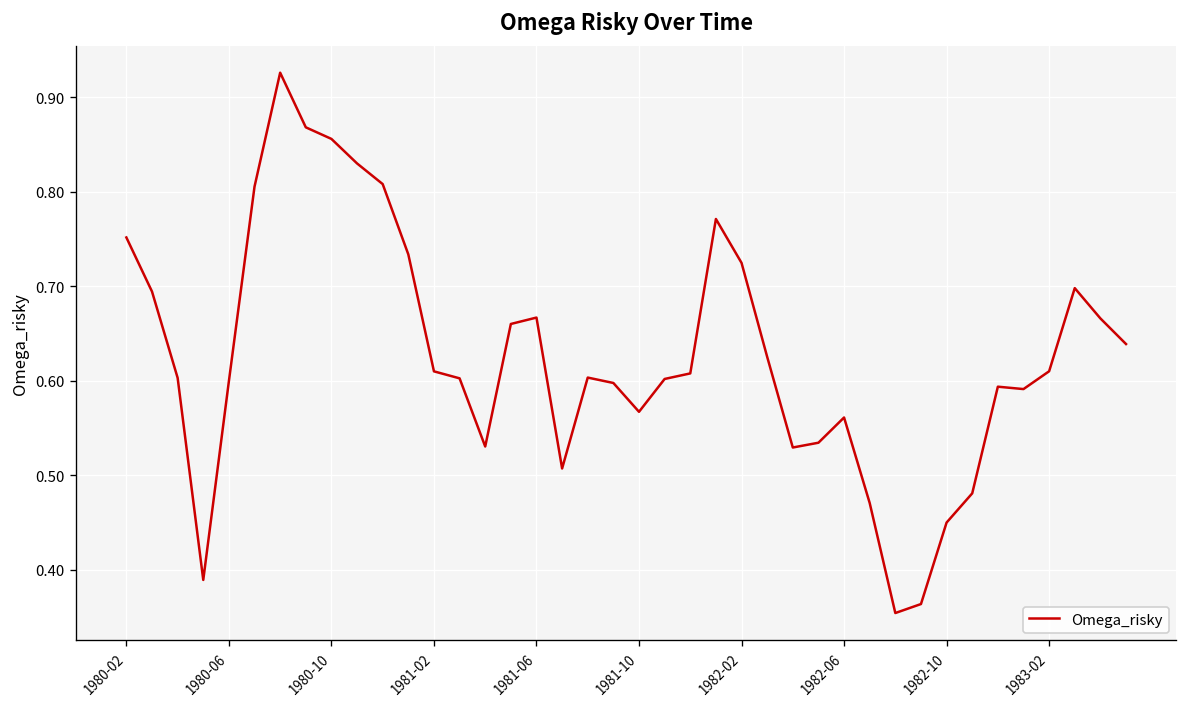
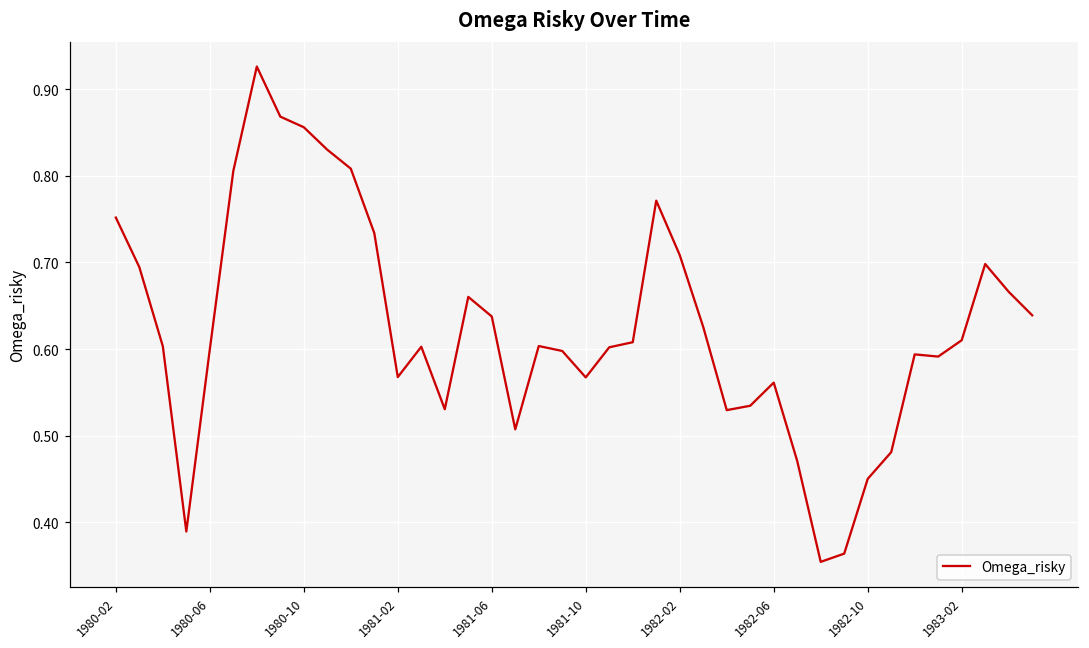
1981-02: 0.61 -> 0.57
1981-06: 0.67 -> 0.64
1982-02: 0.72 -> 0.71
